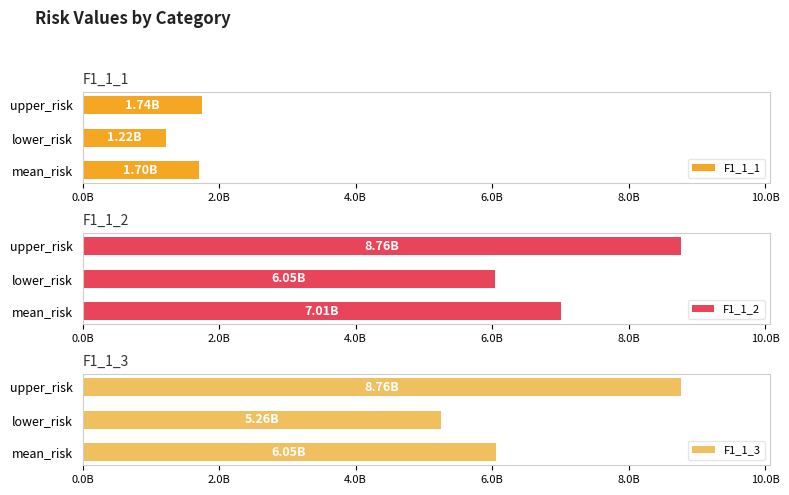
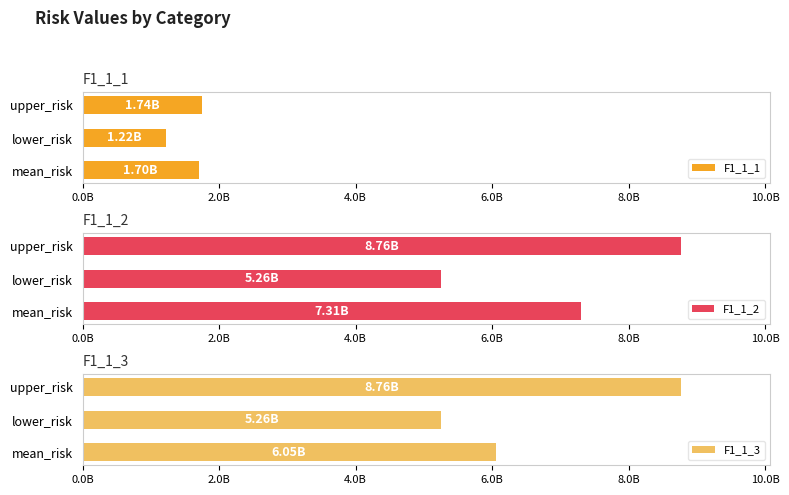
F1_1_2, lower_risk: 6.05B -> 5.26B
F1_1_2, mean_risk: 7.01B -> 7.31B
